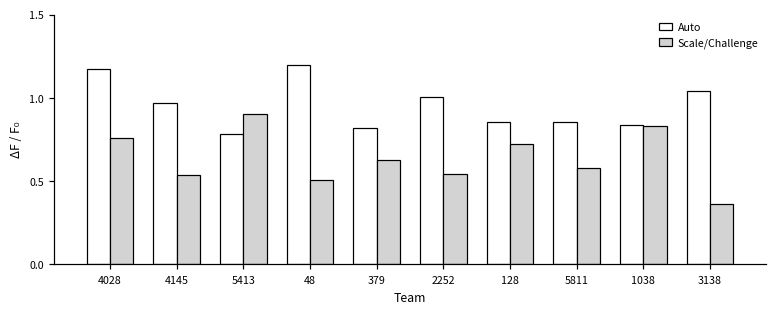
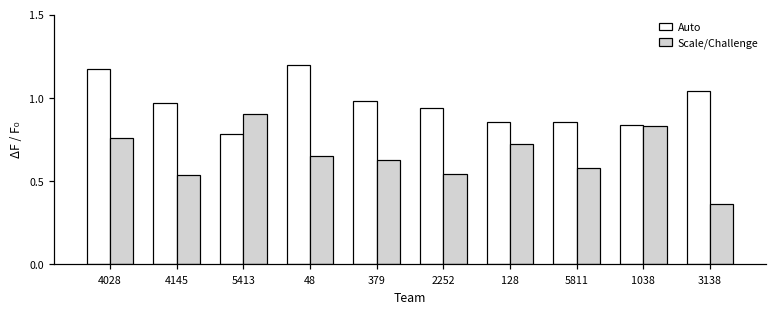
Scale/Challenge, 48: 0.51 -> 0.65
Auto, 379: 0.82 -> 0.98
Auto, 2252: 1.00 -> 0.94
